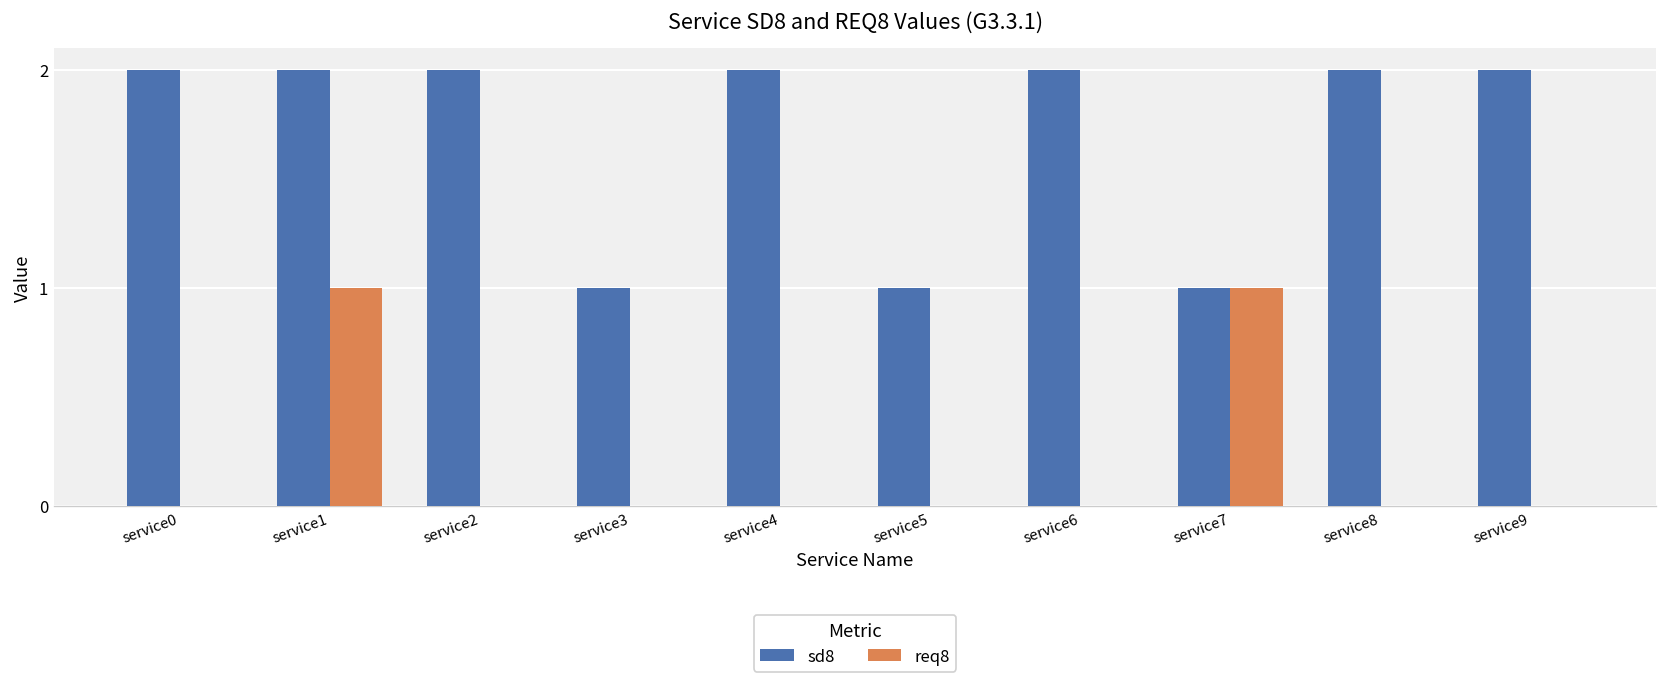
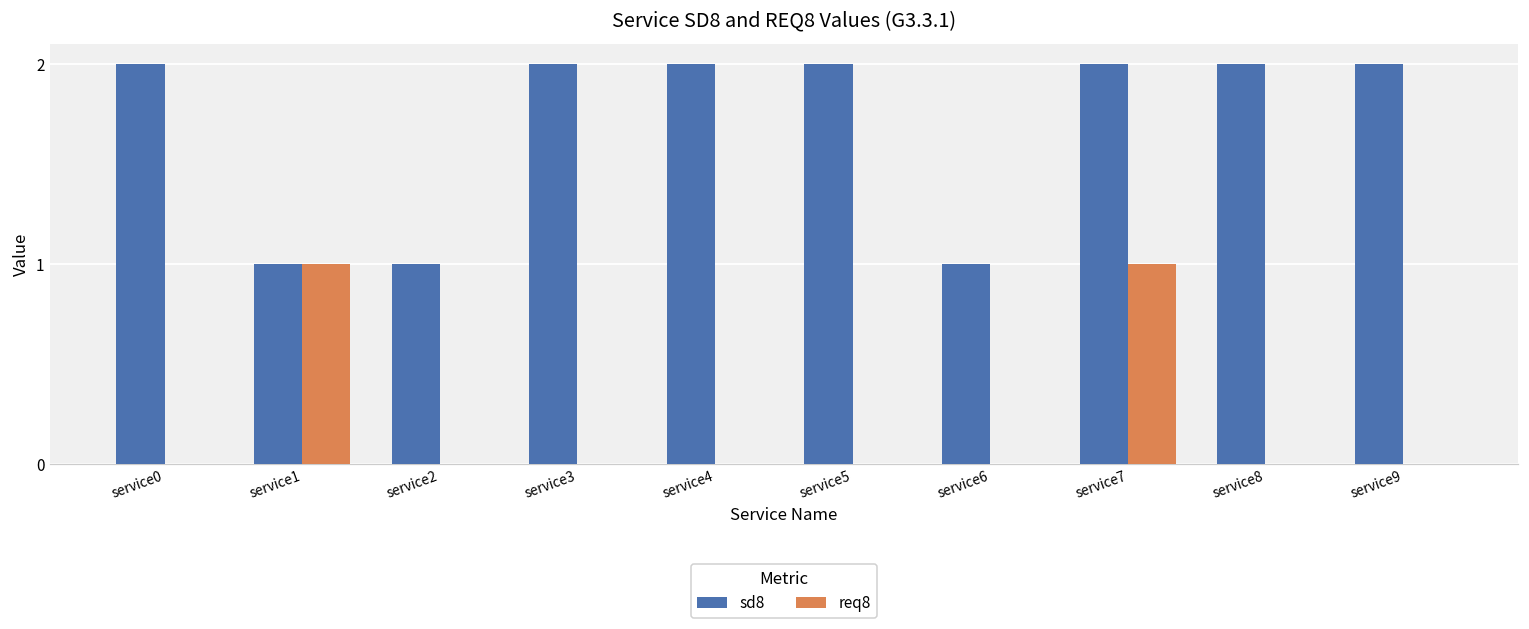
sd8, service1: 2 -> 1
sd8, service2: 2 -> 1
sd8, service3: 1 -> 2
sd8, service5: 1 -> 2
sd8, service6: 2 -> 1
sd8, service7: 1 -> 2
